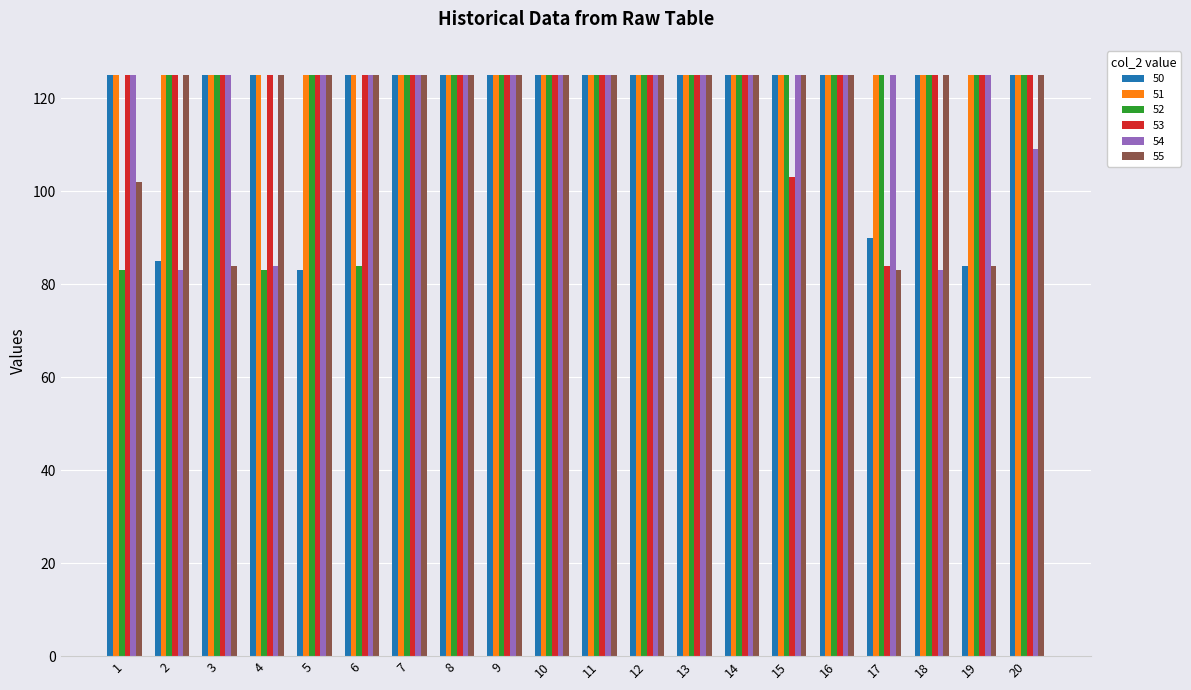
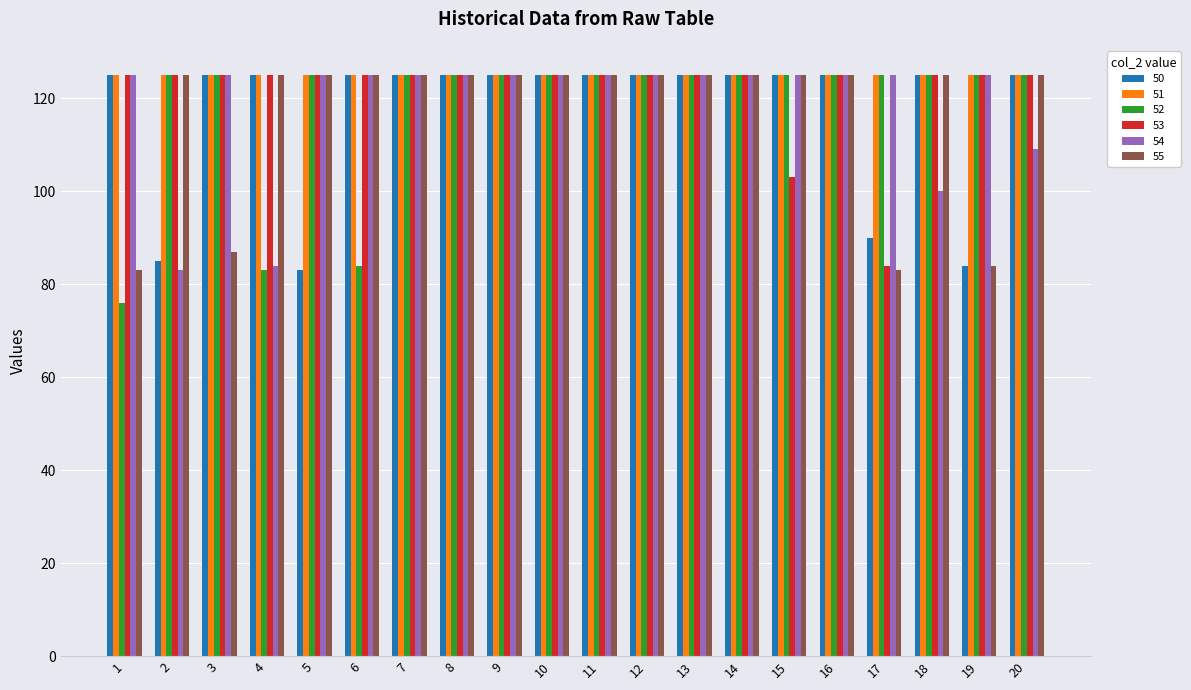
52, 1: 83 -> 76
55, 1: 102 -> 83
55, 3: 84 -> 87
54, 18: 83 -> 100
